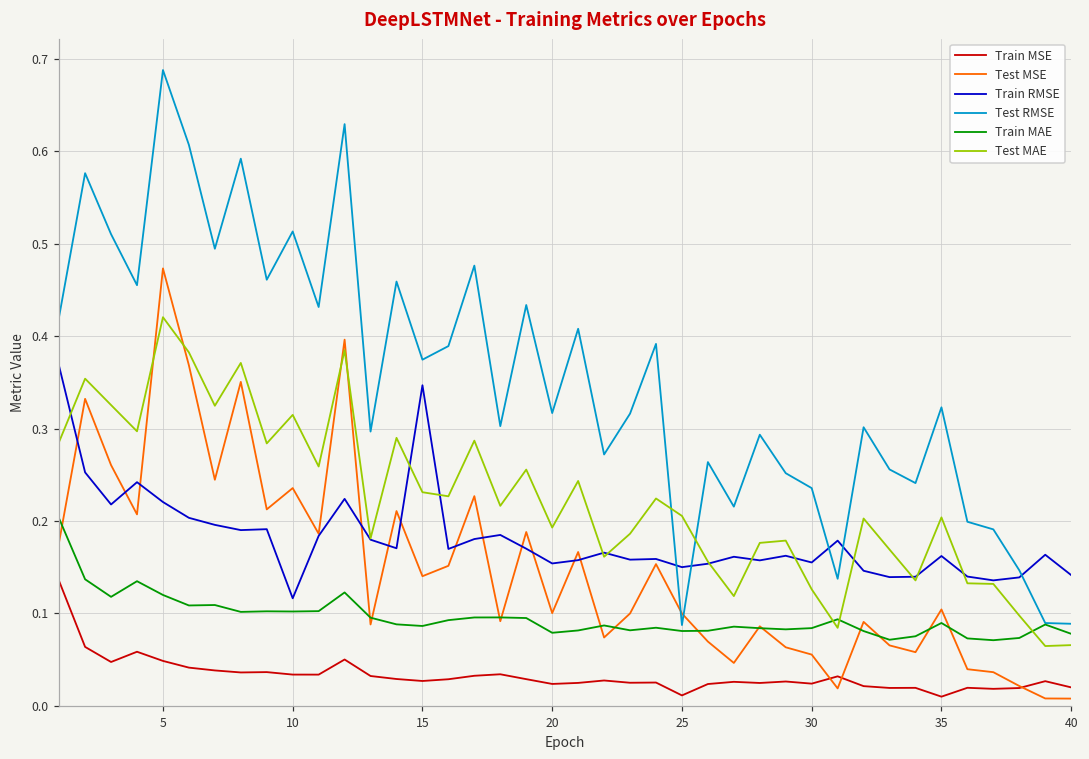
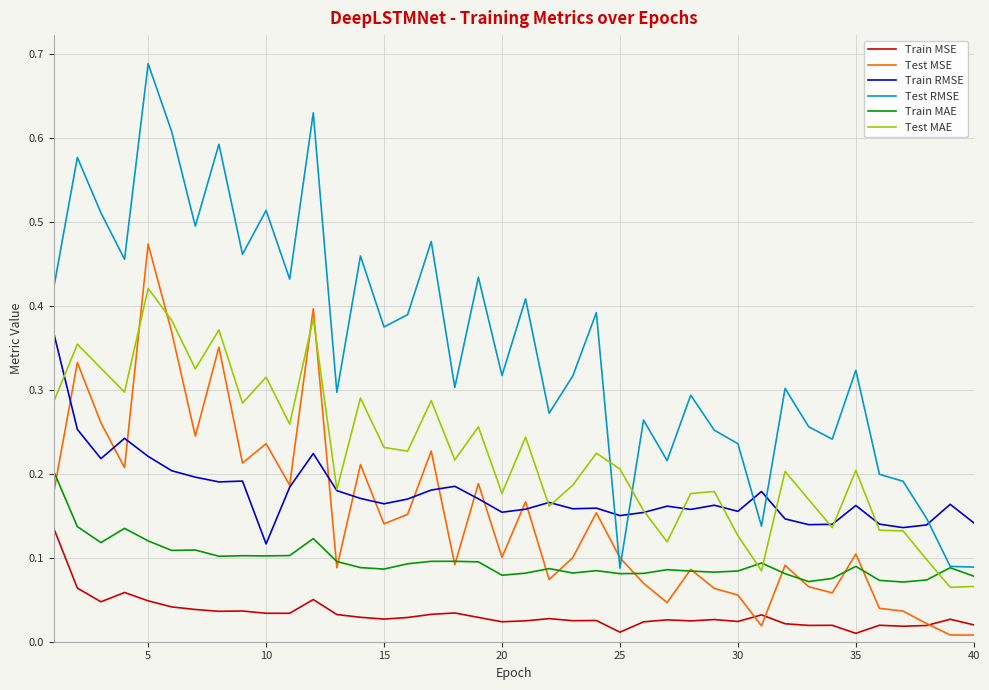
Train RMSE, 15: 0.35 -> 0.16
Test MAE, 20: 0.19 -> 0.18
